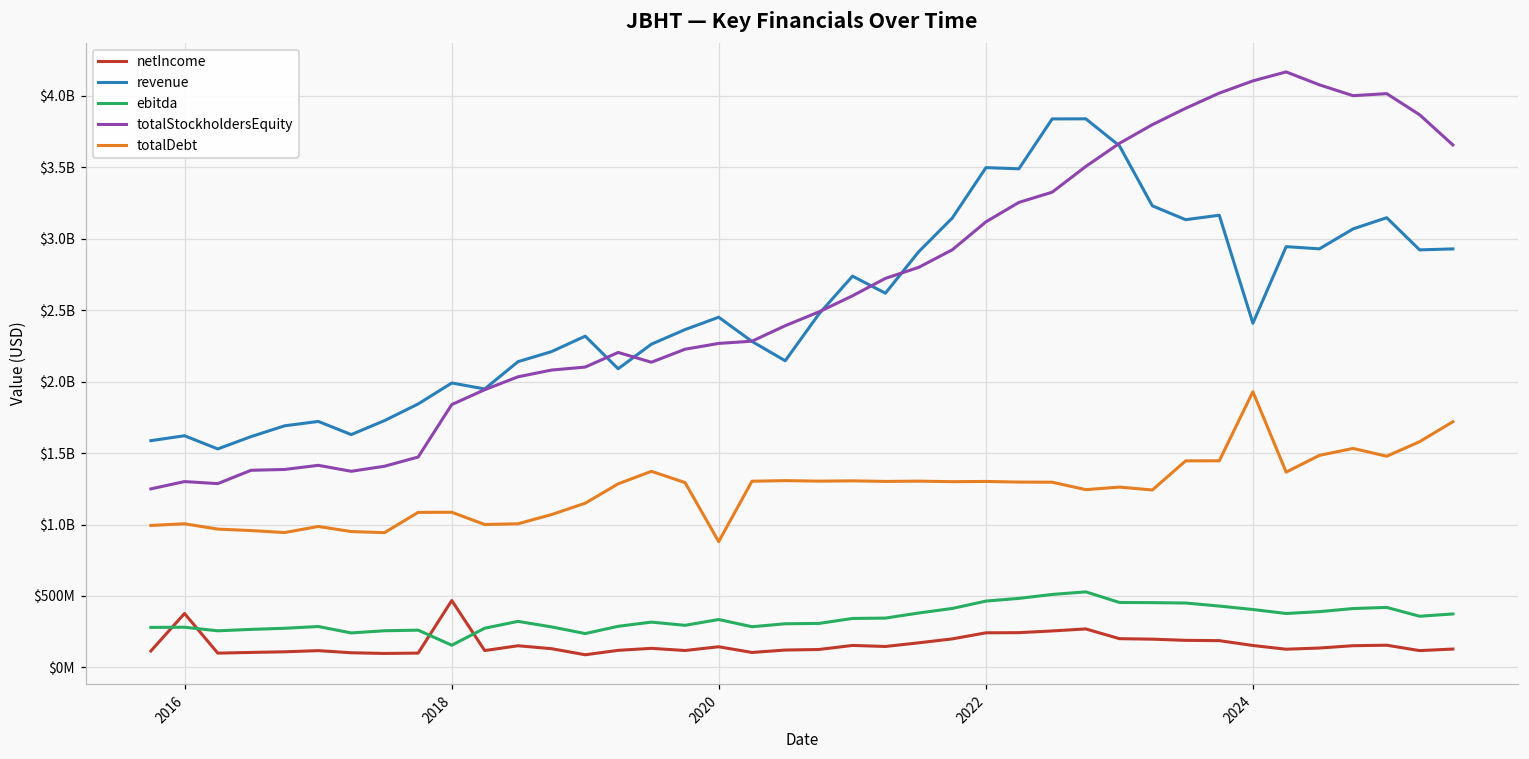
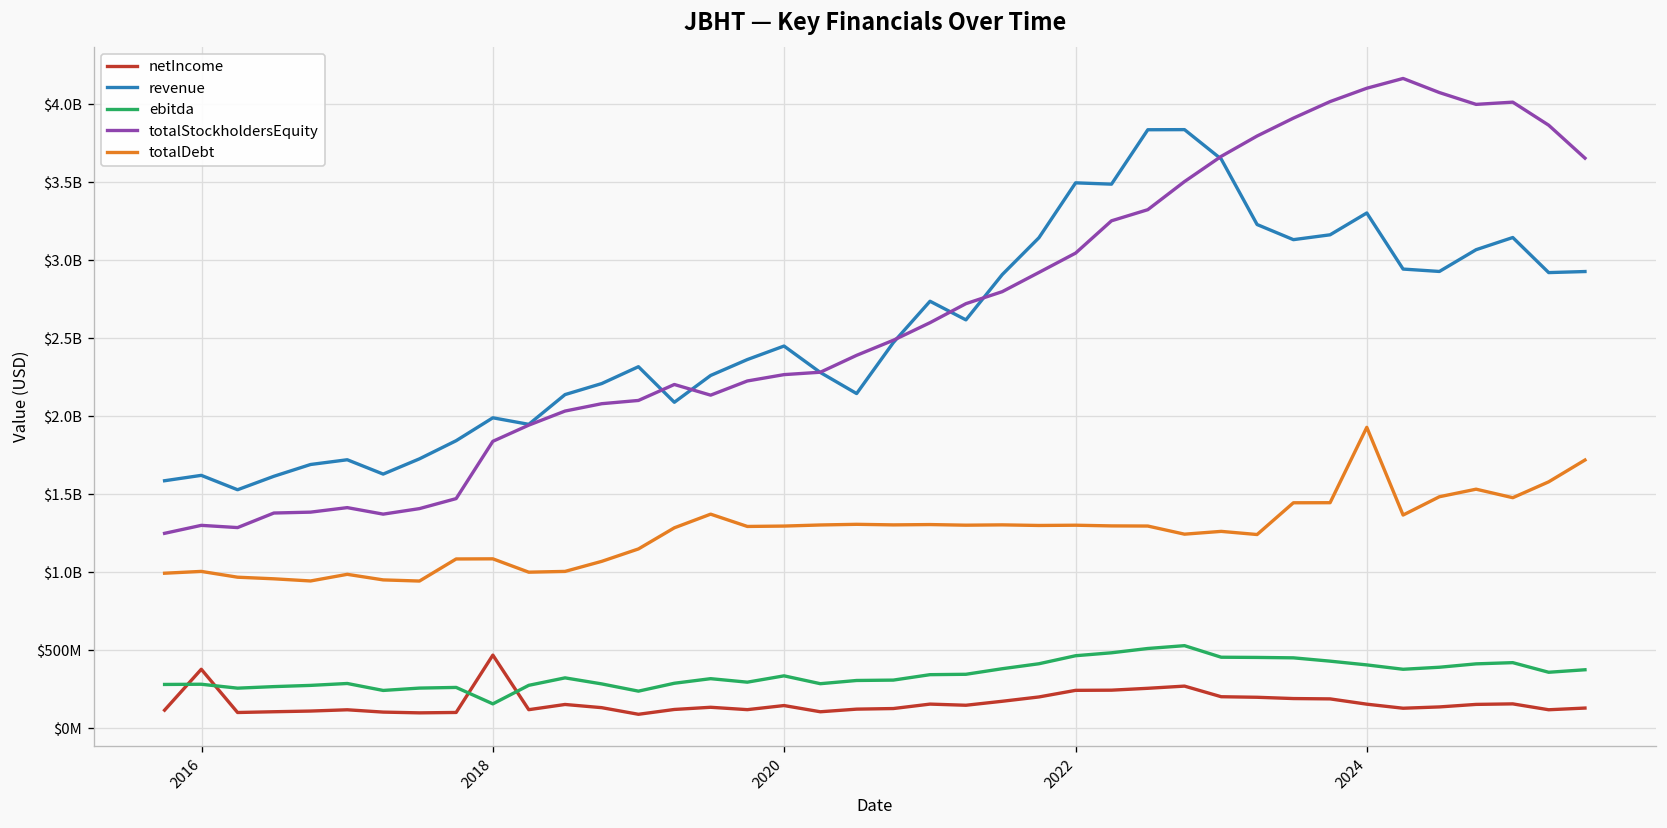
totalDebt, 2020: $880000000 -> $1300000000
totalStockholdersEquity, 2022: $3120000000 -> $3050000000
revenue, 2024: $2410000000 -> $3300000000
